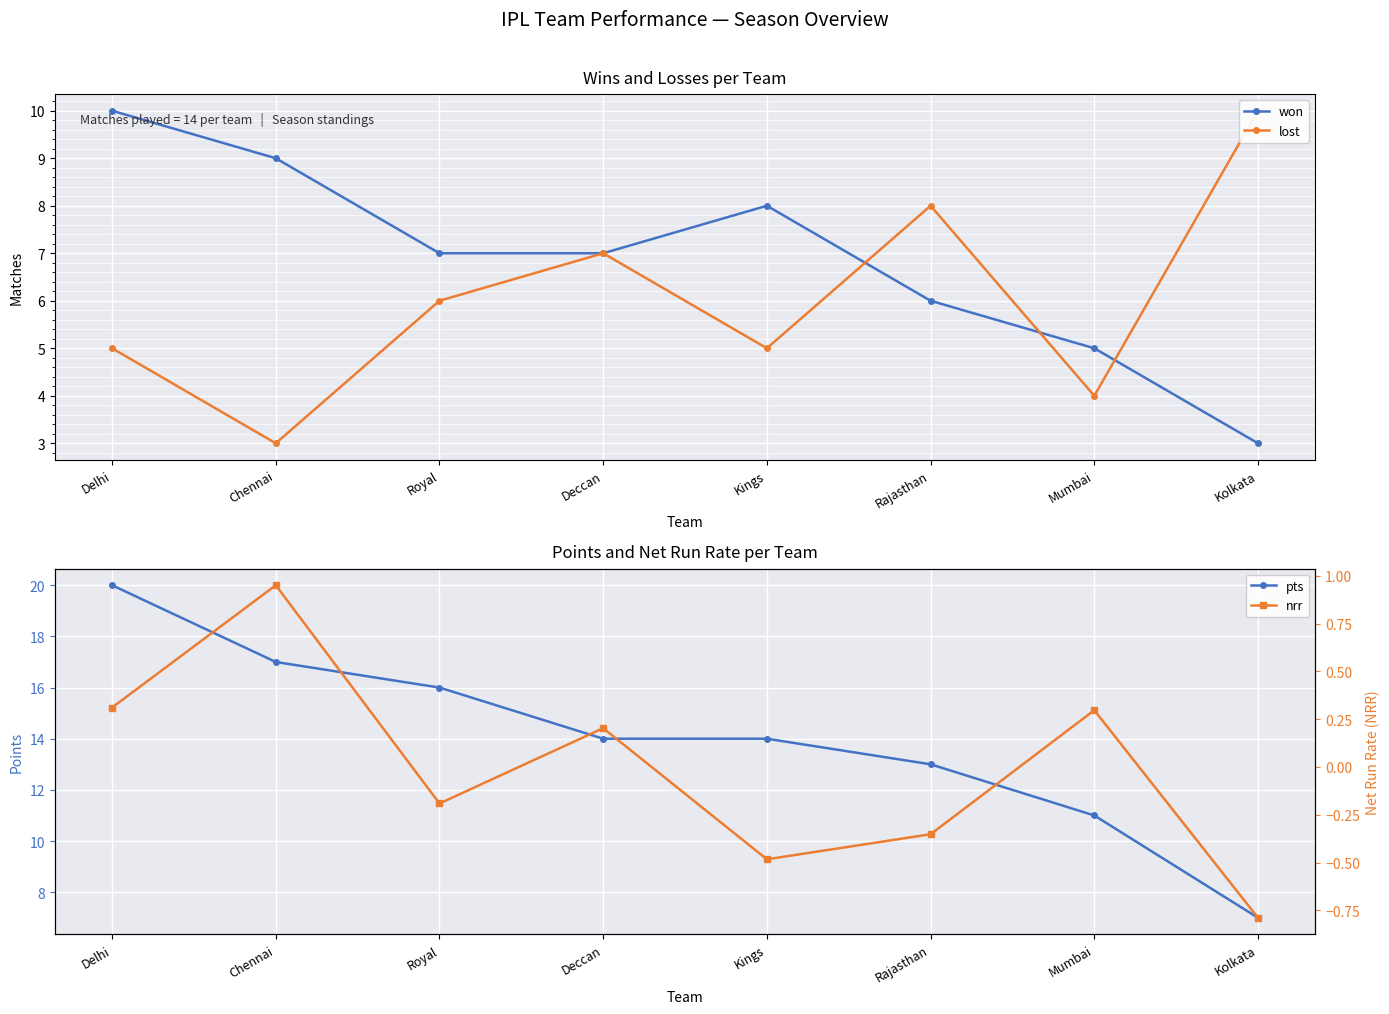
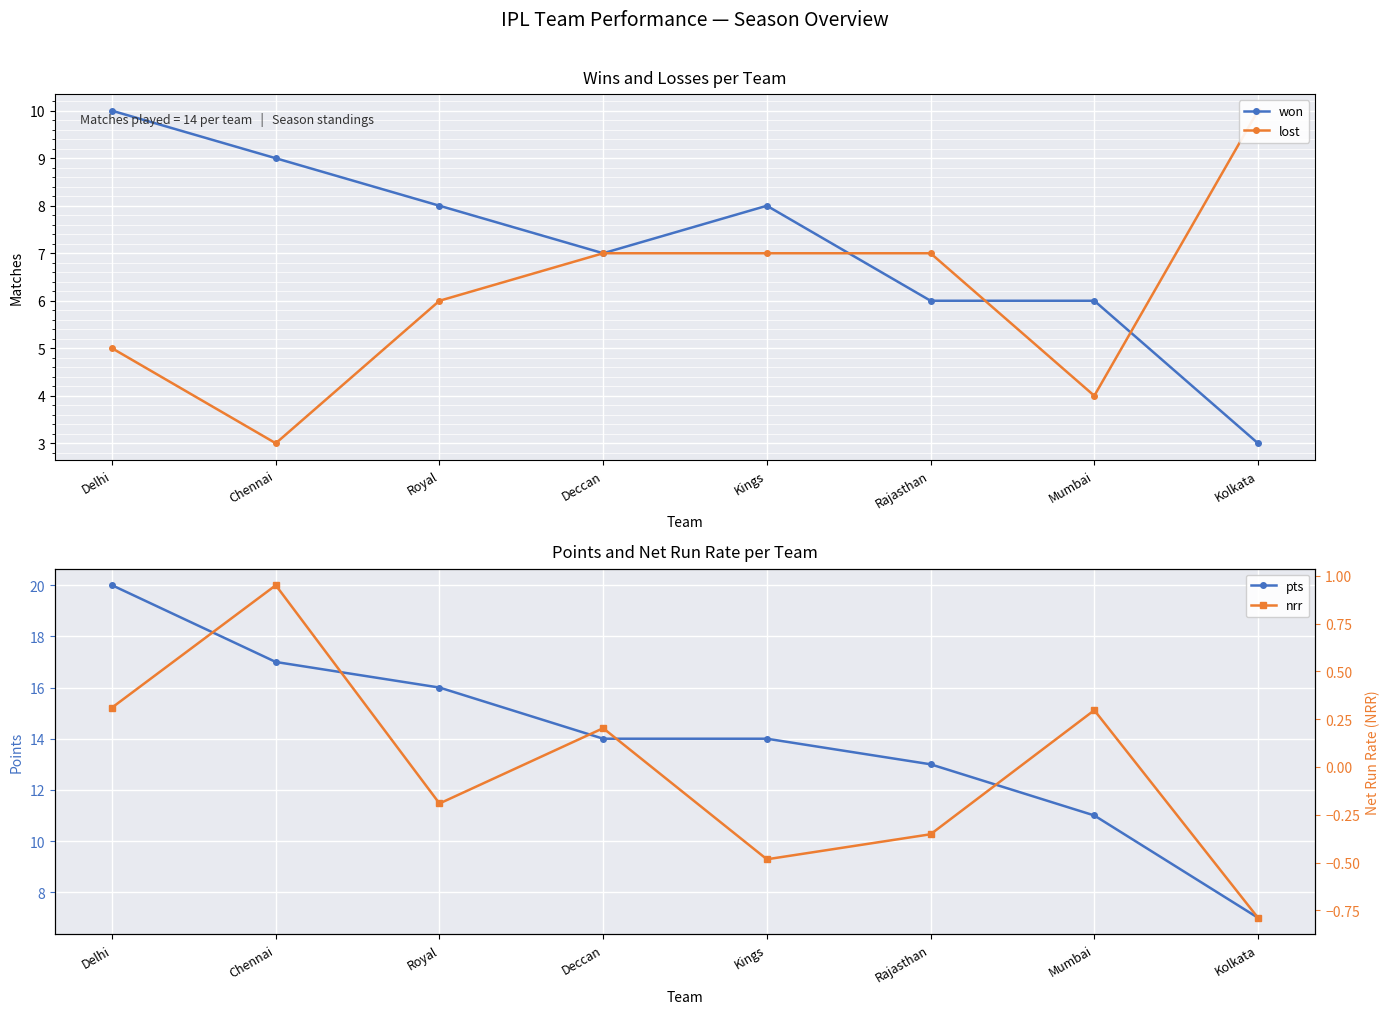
Wins and Losses per Team, won, Royal: 7 -> 8
Wins and Losses per Team, lost, Kings: 5 -> 7
Wins and Losses per Team, lost, Rajasthan: 8 -> 7
Wins and Losses per Team, won, Mumbai: 5 -> 6
